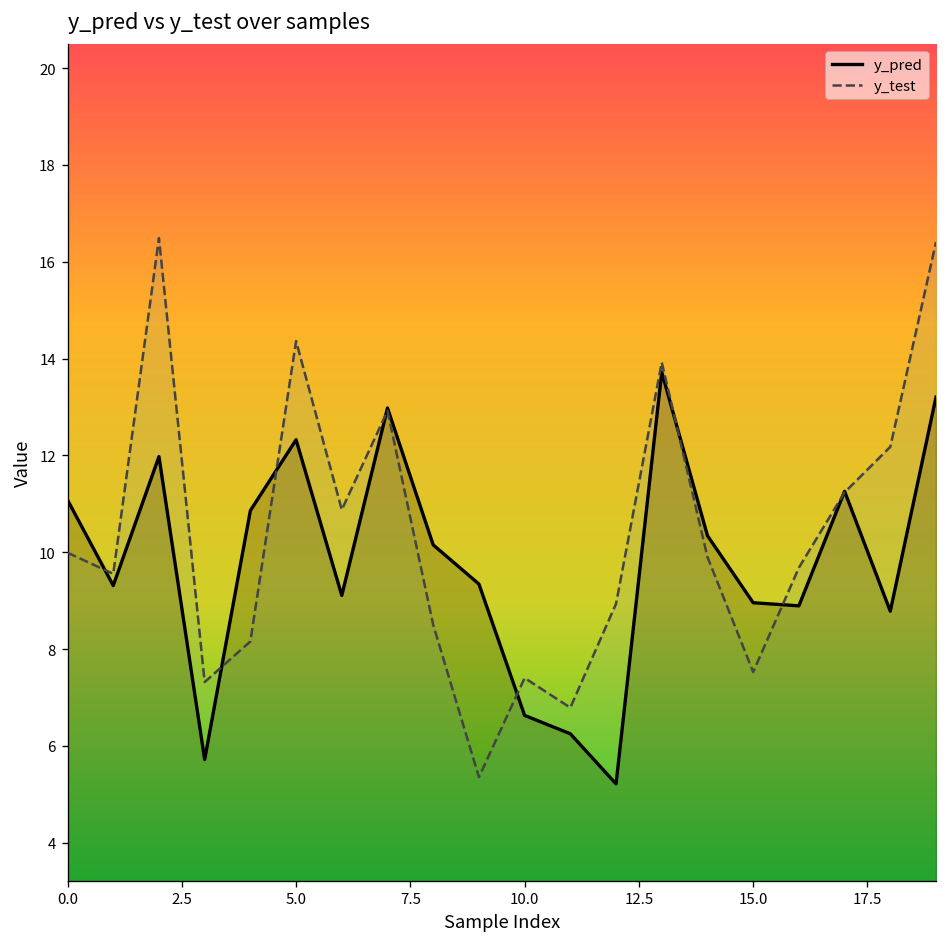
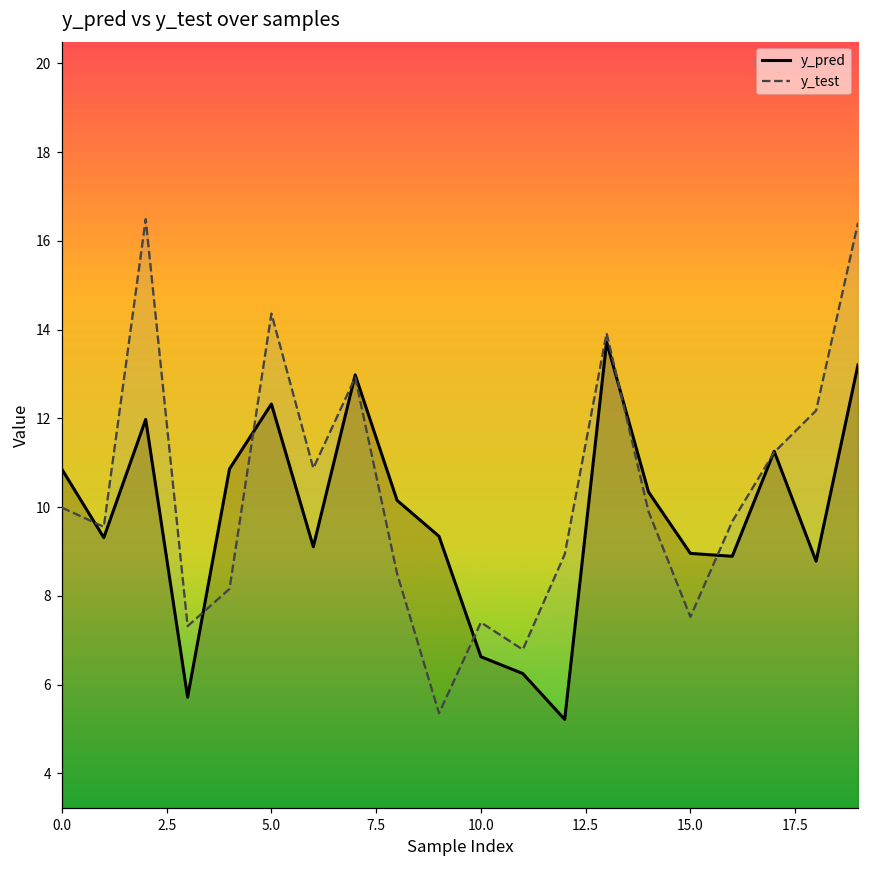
y_pred, 0.0: 11.1 -> 10.9
